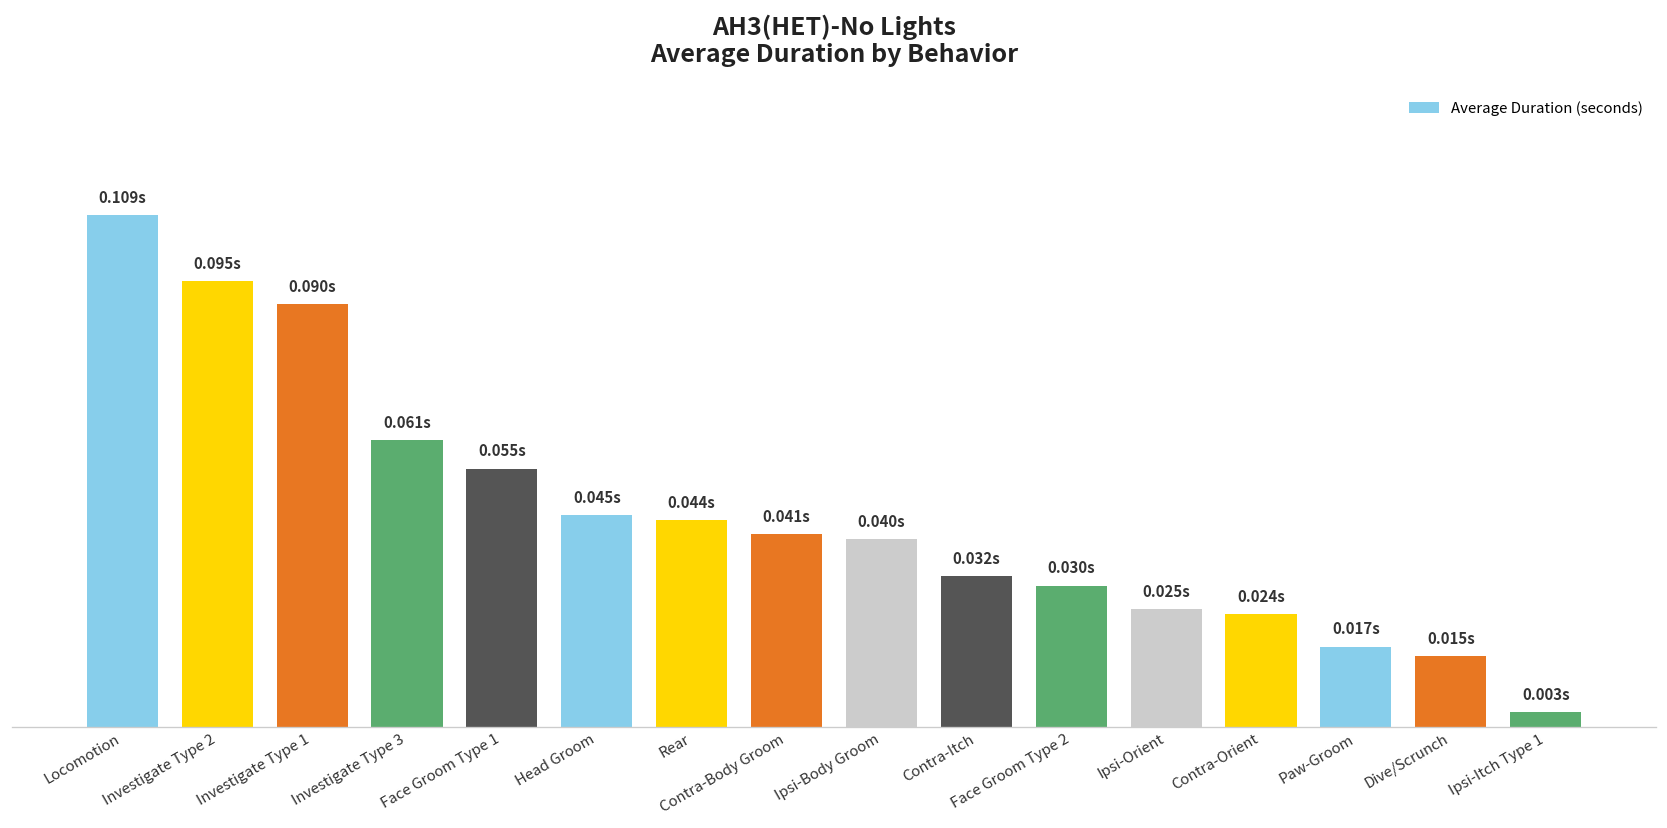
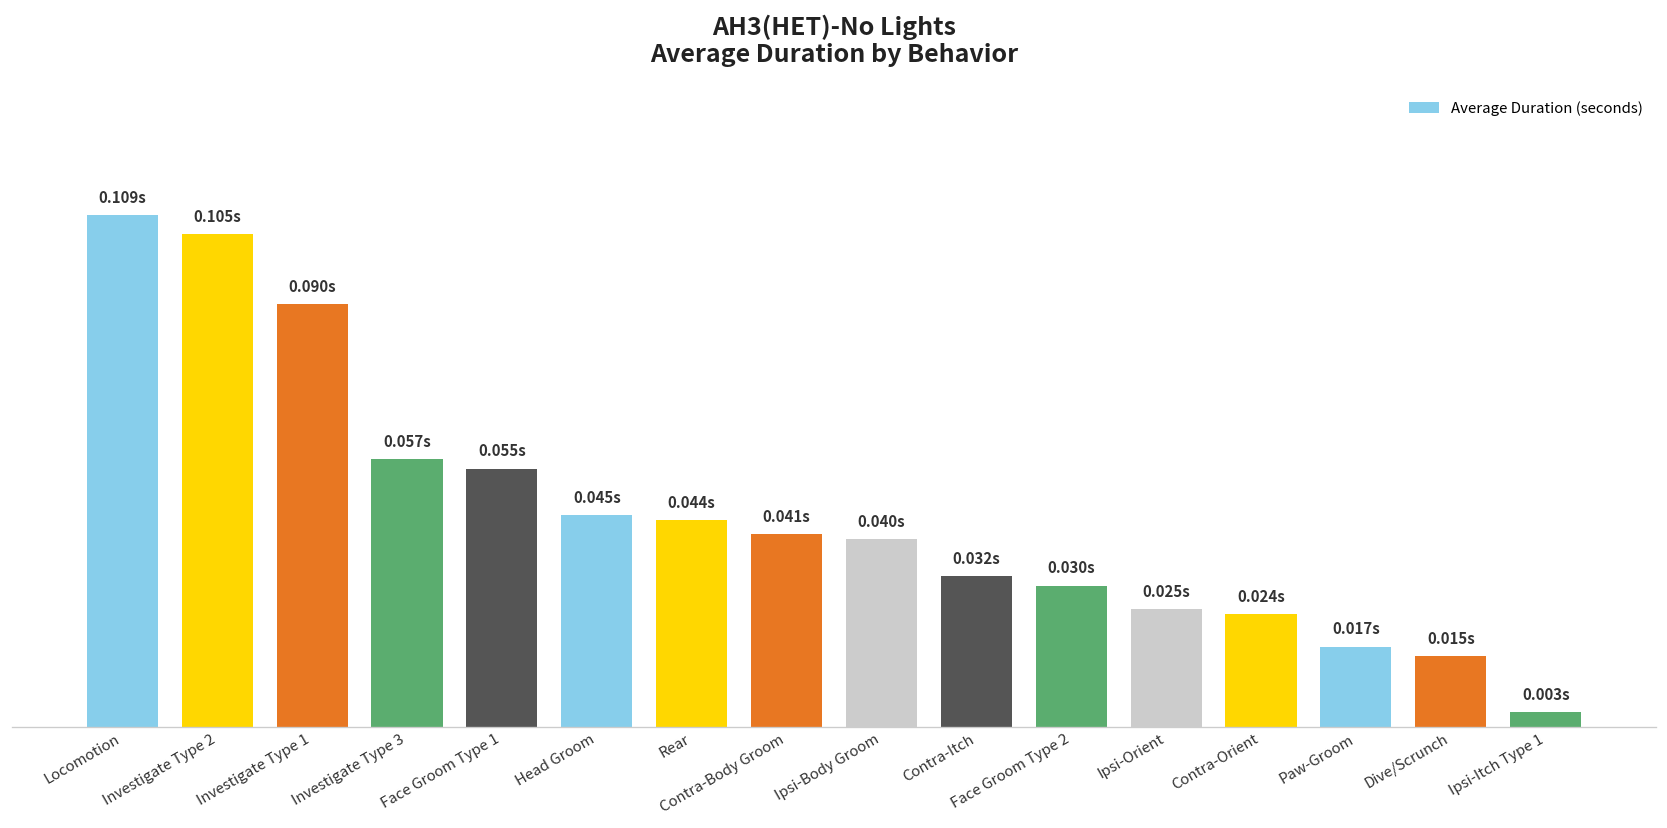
Investigate Type 2: 0.095s -> 0.105s
Investigate Type 3: 0.061s -> 0.057s
